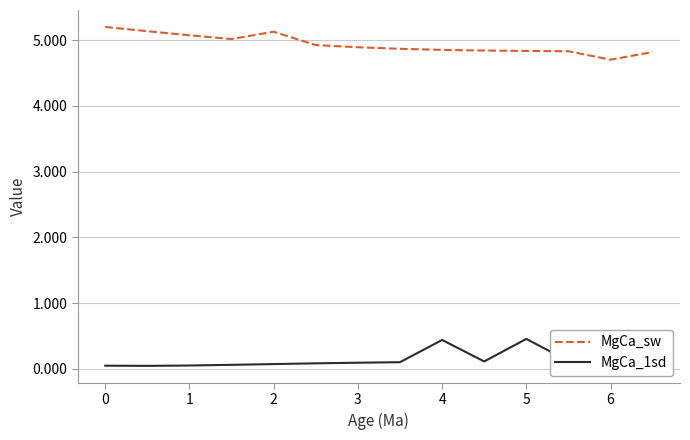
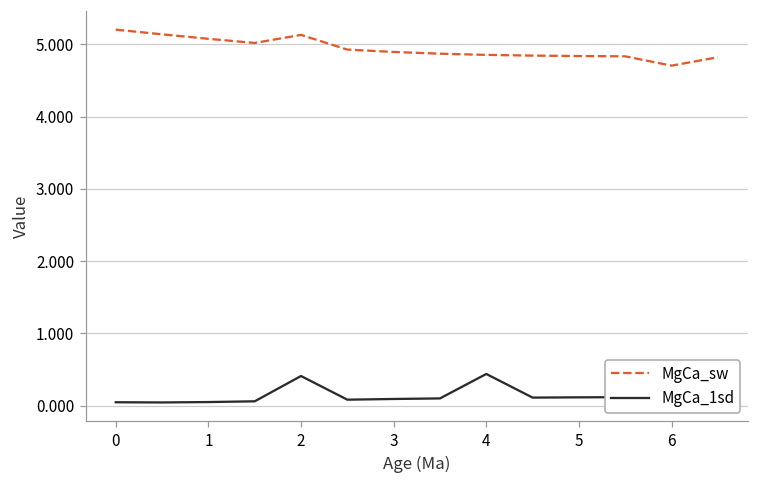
MgCa_1sd, 2: 0.1 -> 0.4
MgCa_1sd, 5: 0.5 -> 0.1
